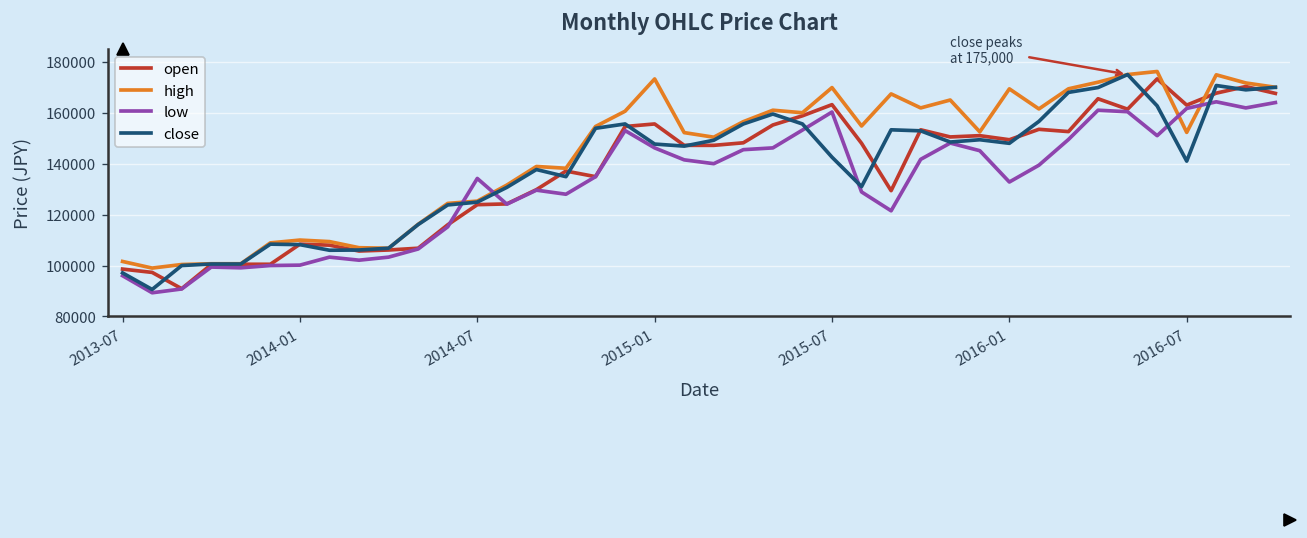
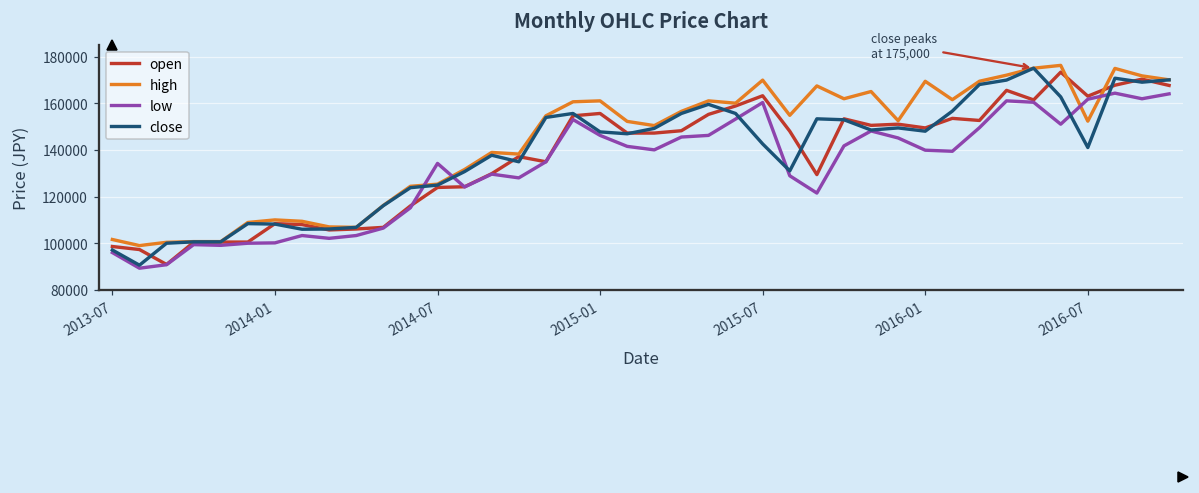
high, 2015-01: 173000 -> 161000
low, 2016-01: 133000 -> 140000
